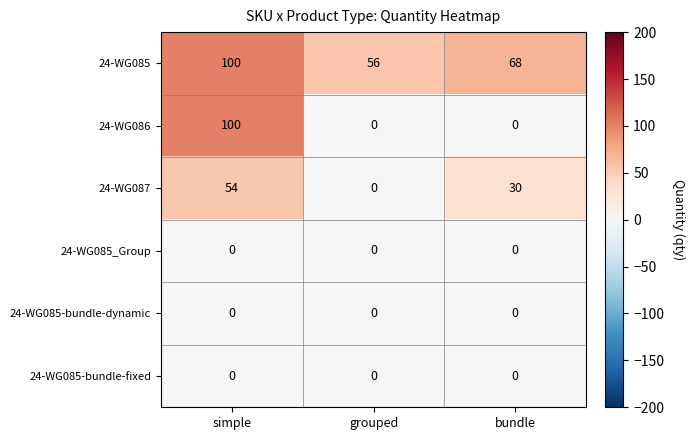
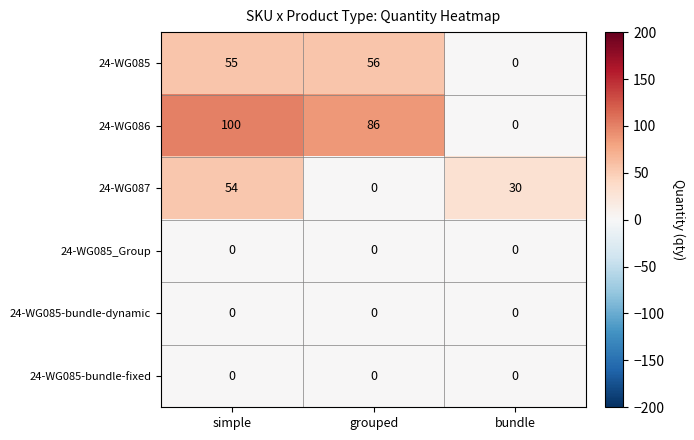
24-WG085, simple: 100 -> 55
24-WG085, bundle: 68 -> 0
24-WG086, grouped: 0 -> 86
